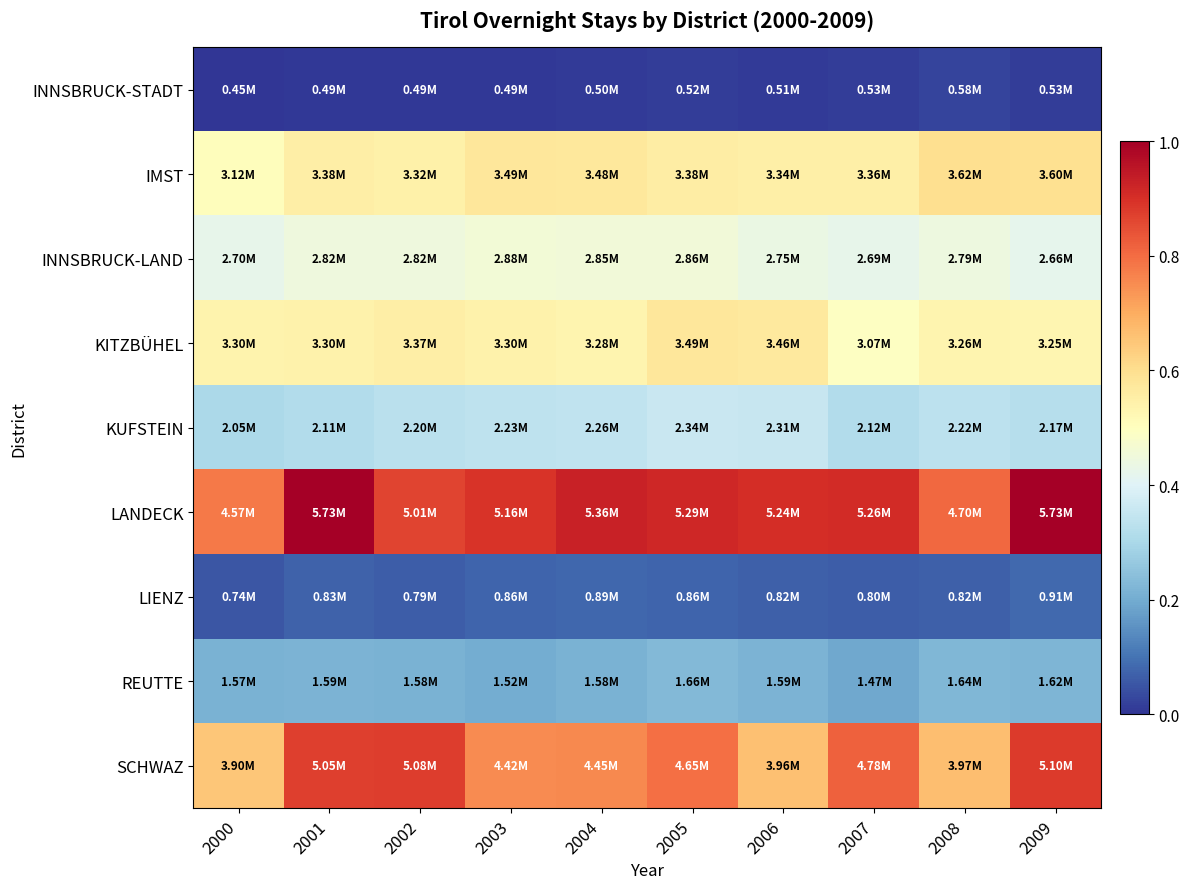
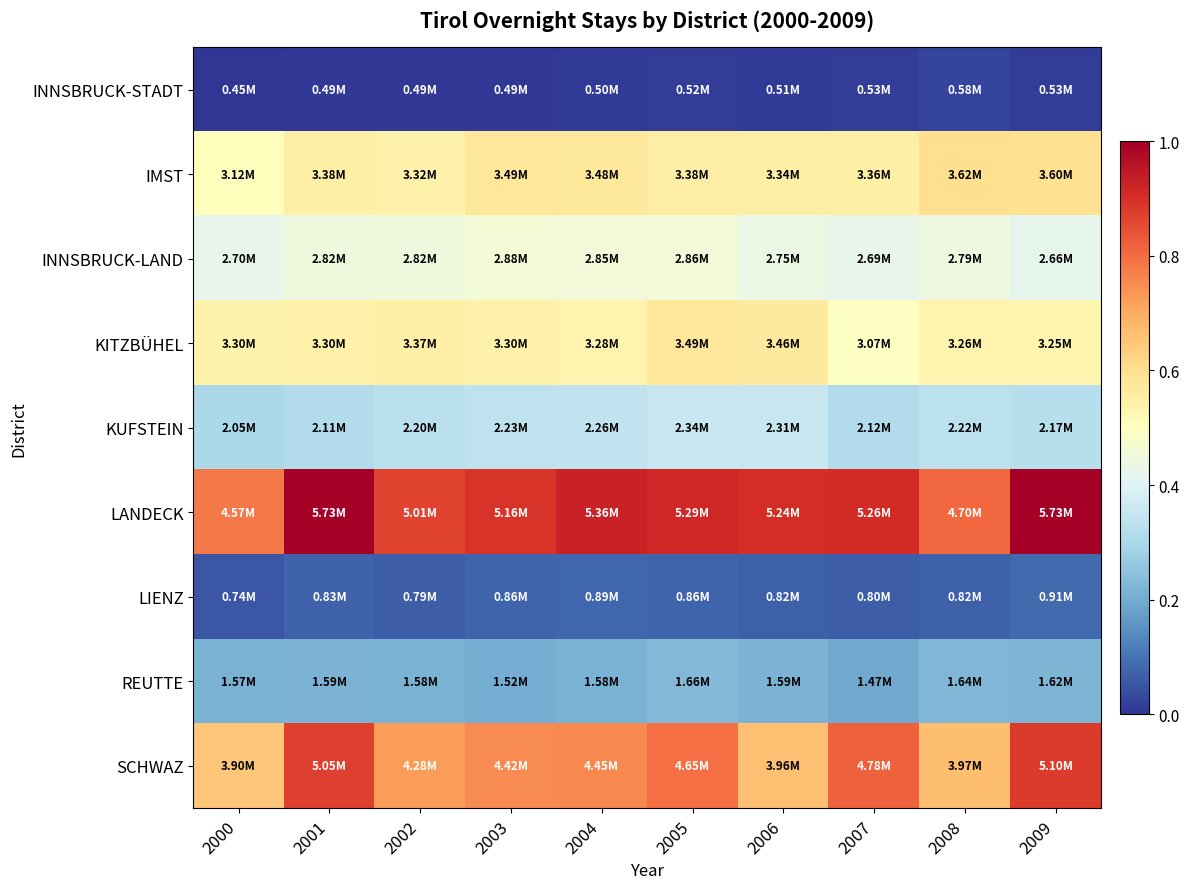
SCHWAZ, 2002: 5.08M -> 4.28M
